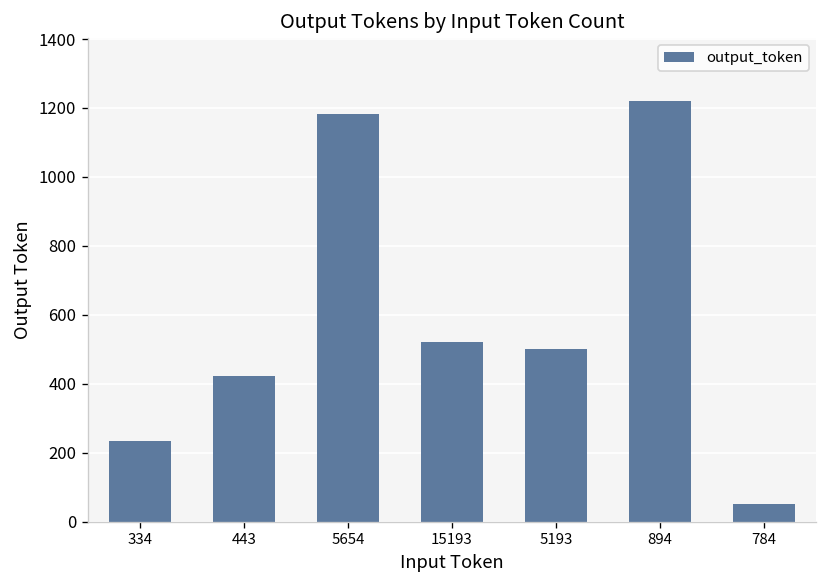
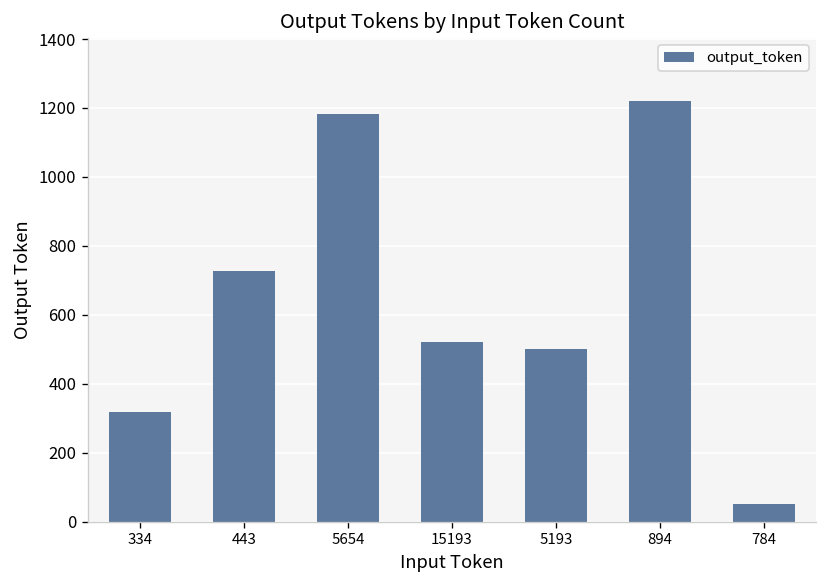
334: 230 -> 320
443: 420 -> 730
